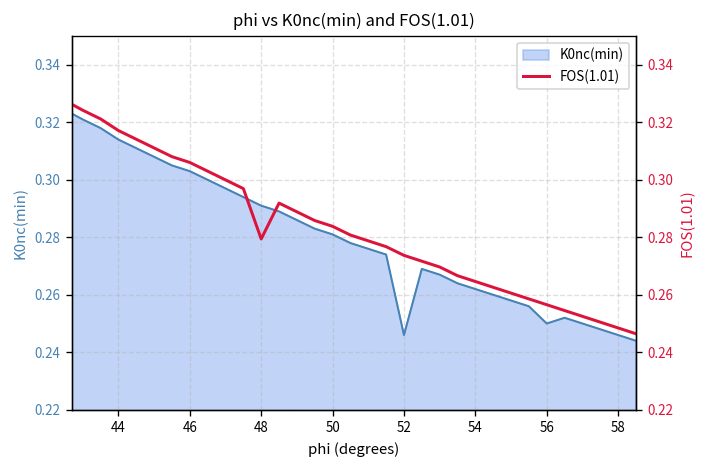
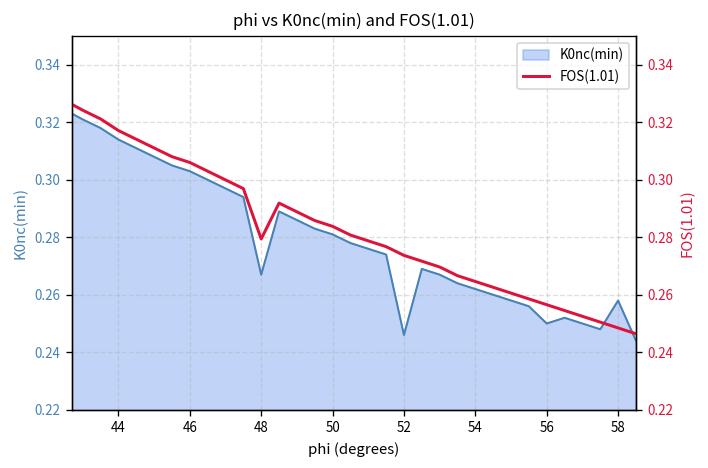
K0nc(min), 48: 0.291 -> 0.267
K0nc(min), 58: 0.246 -> 0.258
